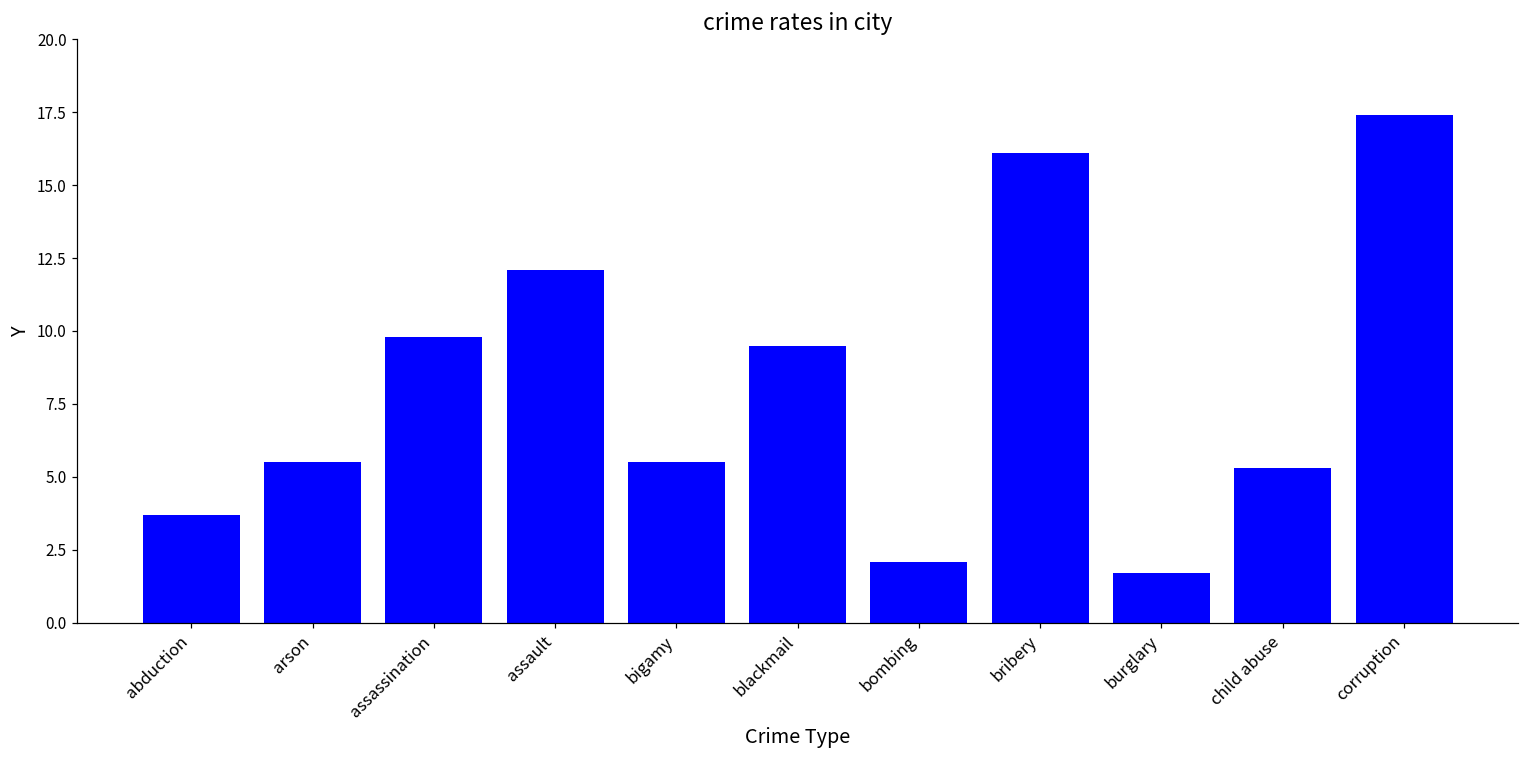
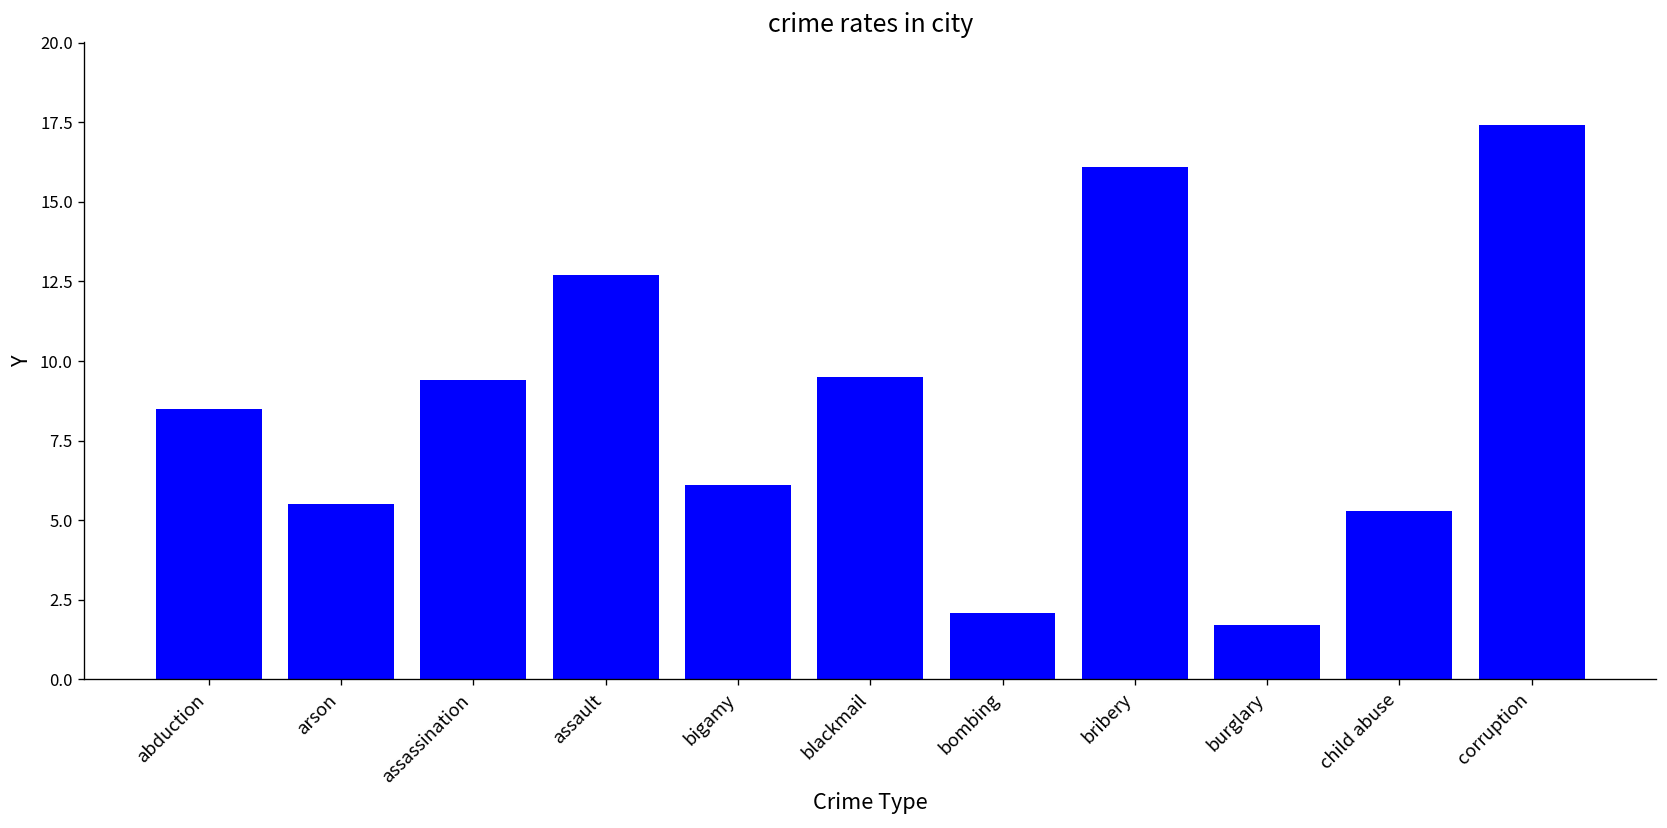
abduction: 3.7 -> 8.5
assassination: 9.8 -> 9.4
assault: 12.1 -> 12.7
bigamy: 5.5 -> 6.1
